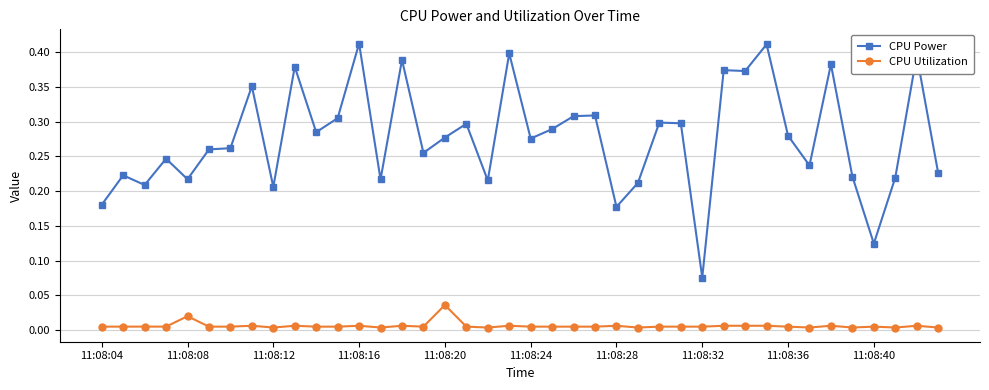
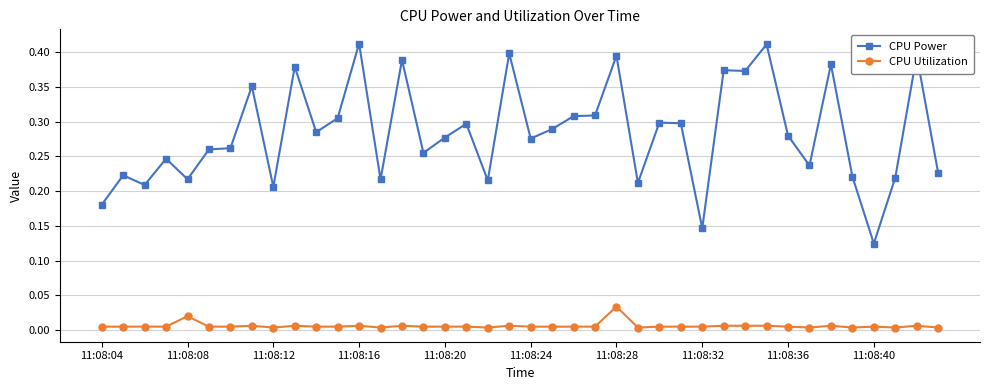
CPU Utilization, 11:08:20: 0.04 -> 0.01
CPU Power, 11:08:28: 0.18 -> 0.39
CPU Utilization, 11:08:28: 0.01 -> 0.03
CPU Power, 11:08:32: 0.08 -> 0.15
